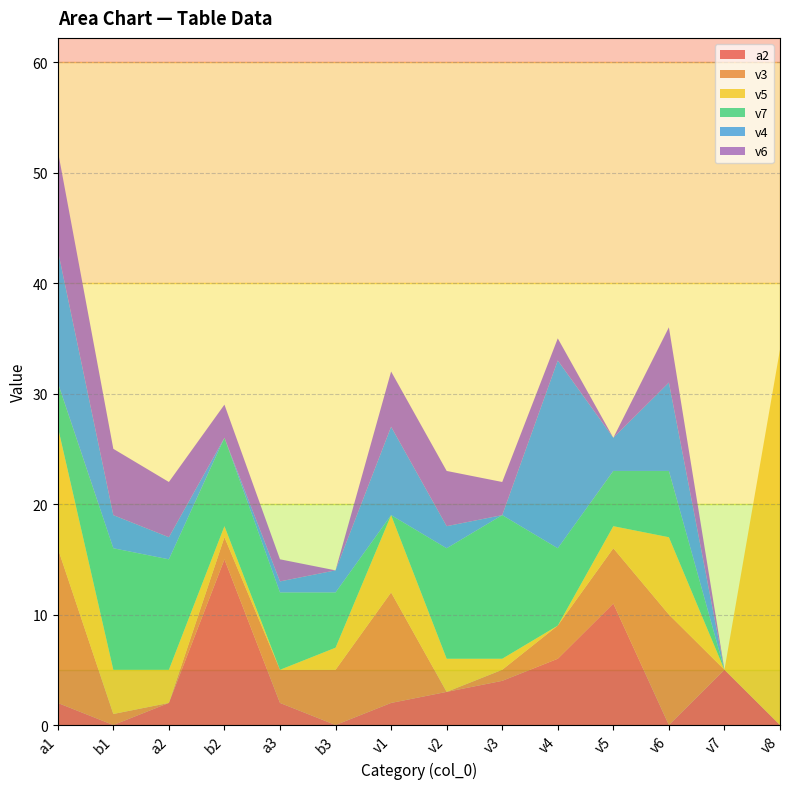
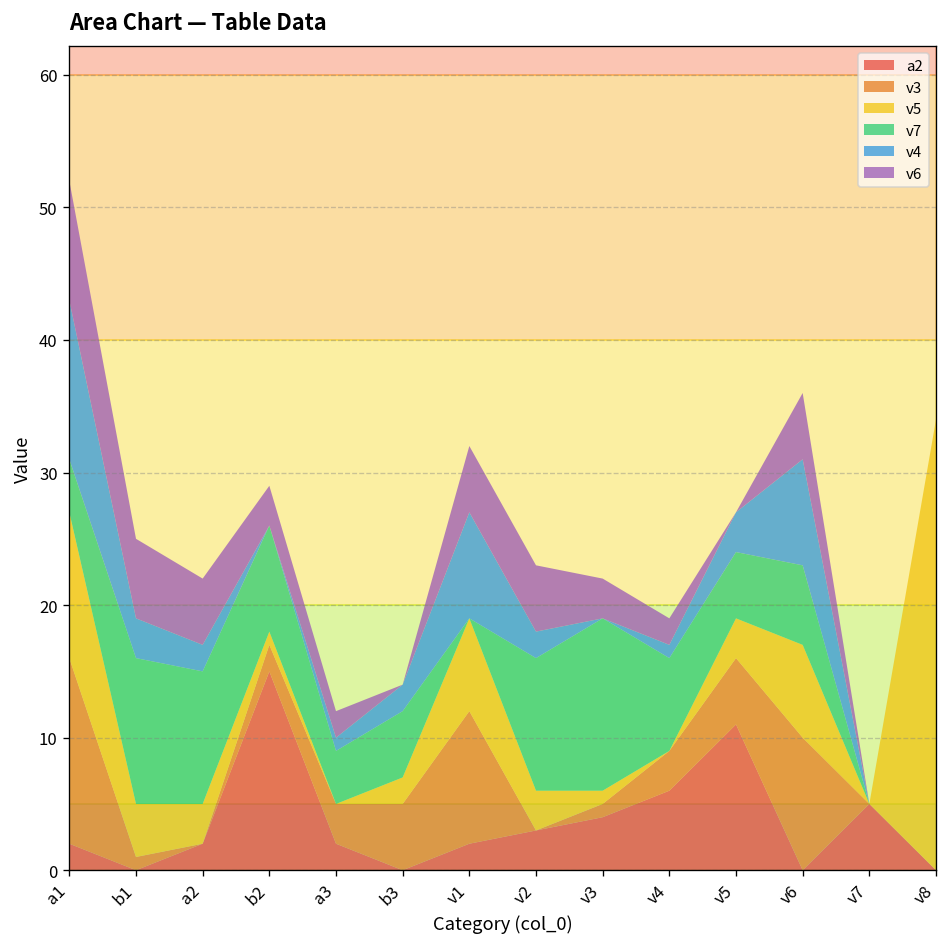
v7, a3: 7 -> 4
v4, v4: 17 -> 1
v5, v5: 2 -> 3
